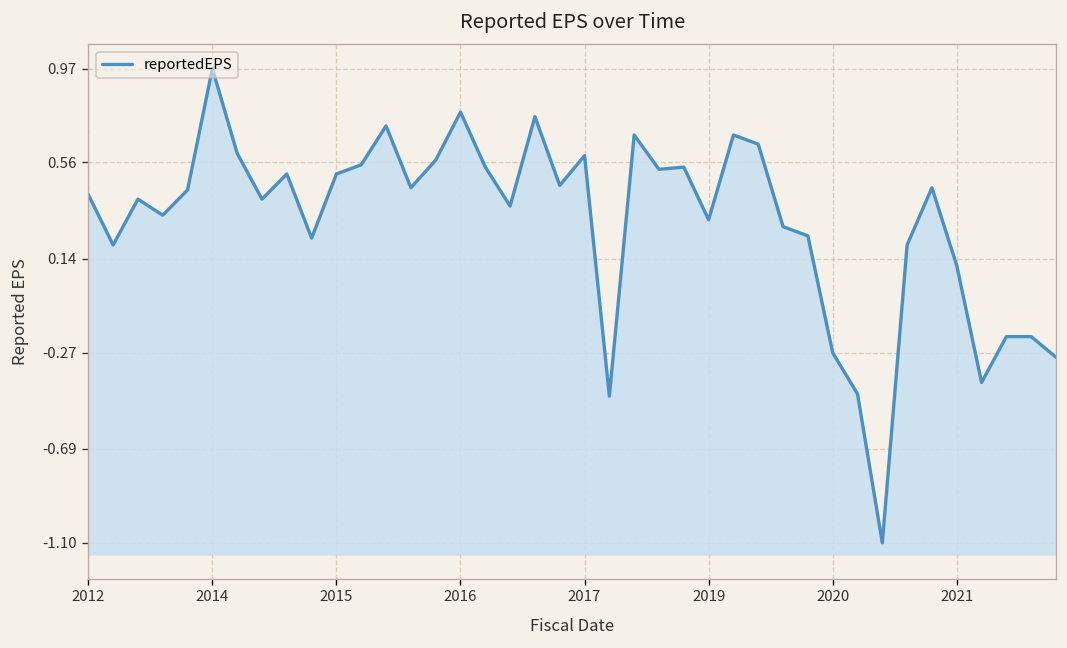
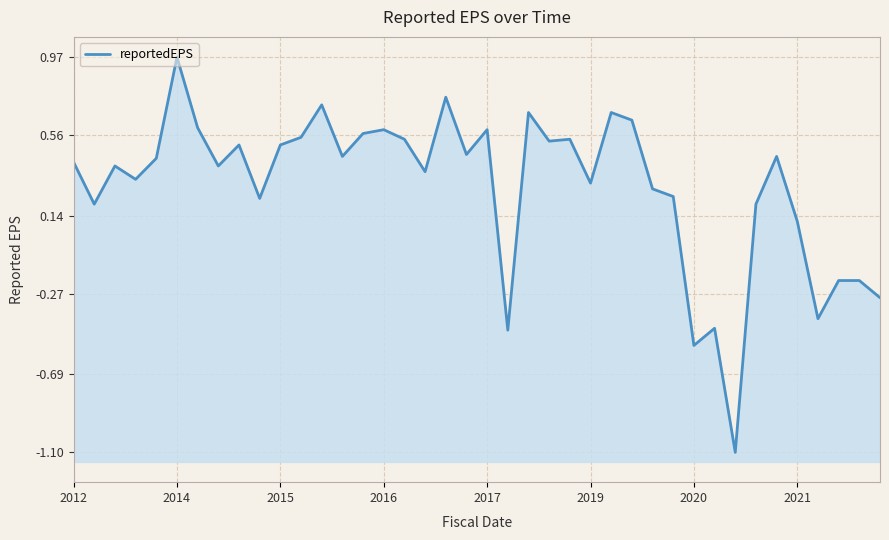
2016: 0.78 -> 0.59
2020: -0.27 -> -0.54
